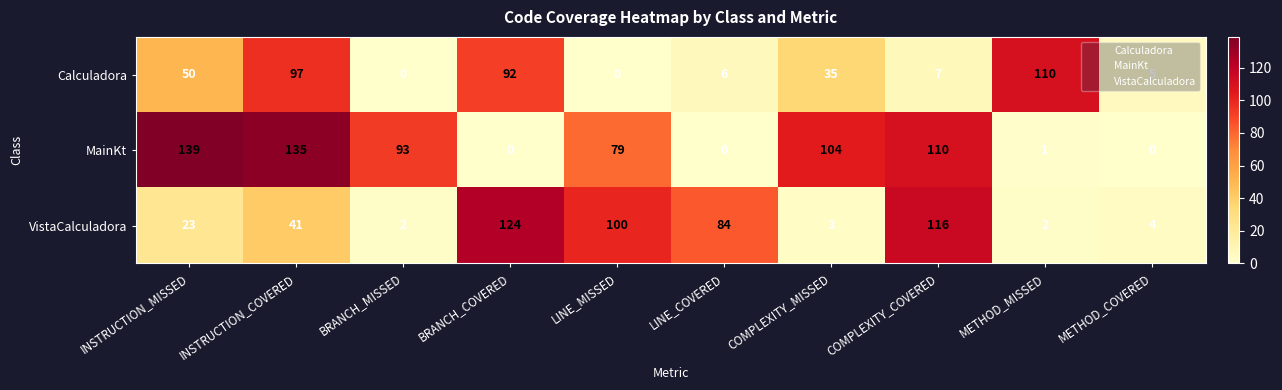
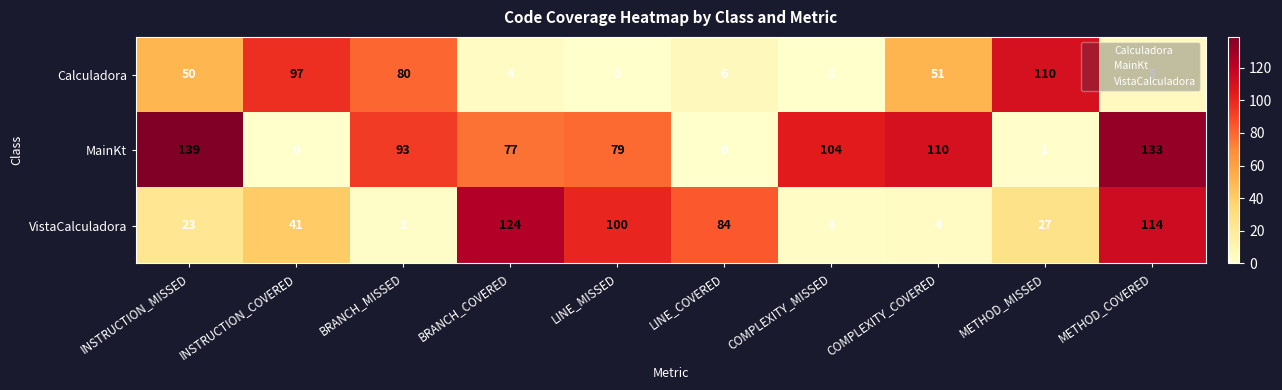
Calculadora, BRANCH_MISSED: 0 -> 80
Calculadora, BRANCH_COVERED: 92 -> 4
Calculadora, COMPLEXITY_MISSED: 35 -> 0
Calculadora, COMPLEXITY_COVERED: 7 -> 51
MainKt, INSTRUCTION_COVERED: 135 -> 0
MainKt, BRANCH_COVERED: 0 -> 77
MainKt, METHOD_COVERED: 0 -> 133
VistaCalculadora, COMPLEXITY_COVERED: 116 -> 4
VistaCalculadora, METHOD_MISSED: 2 -> 27
VistaCalculadora, METHOD_COVERED: 4 -> 114
